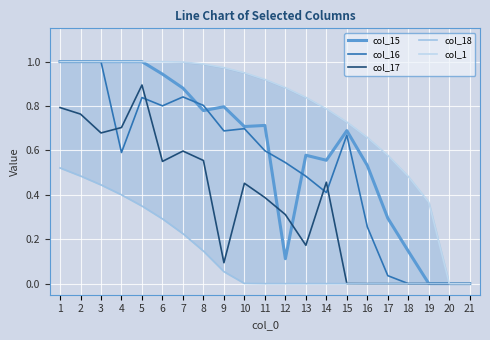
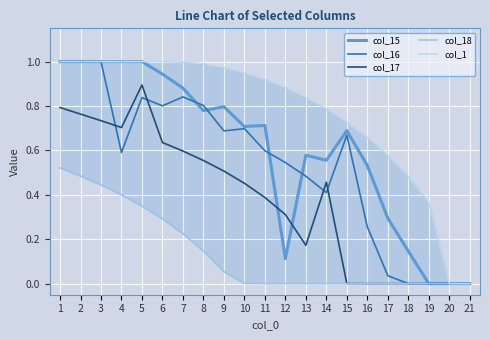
col_17, 3: 0.68 -> 0.73
col_17, 6: 0.55 -> 0.64
col_17, 9: 0.09 -> 0.51
